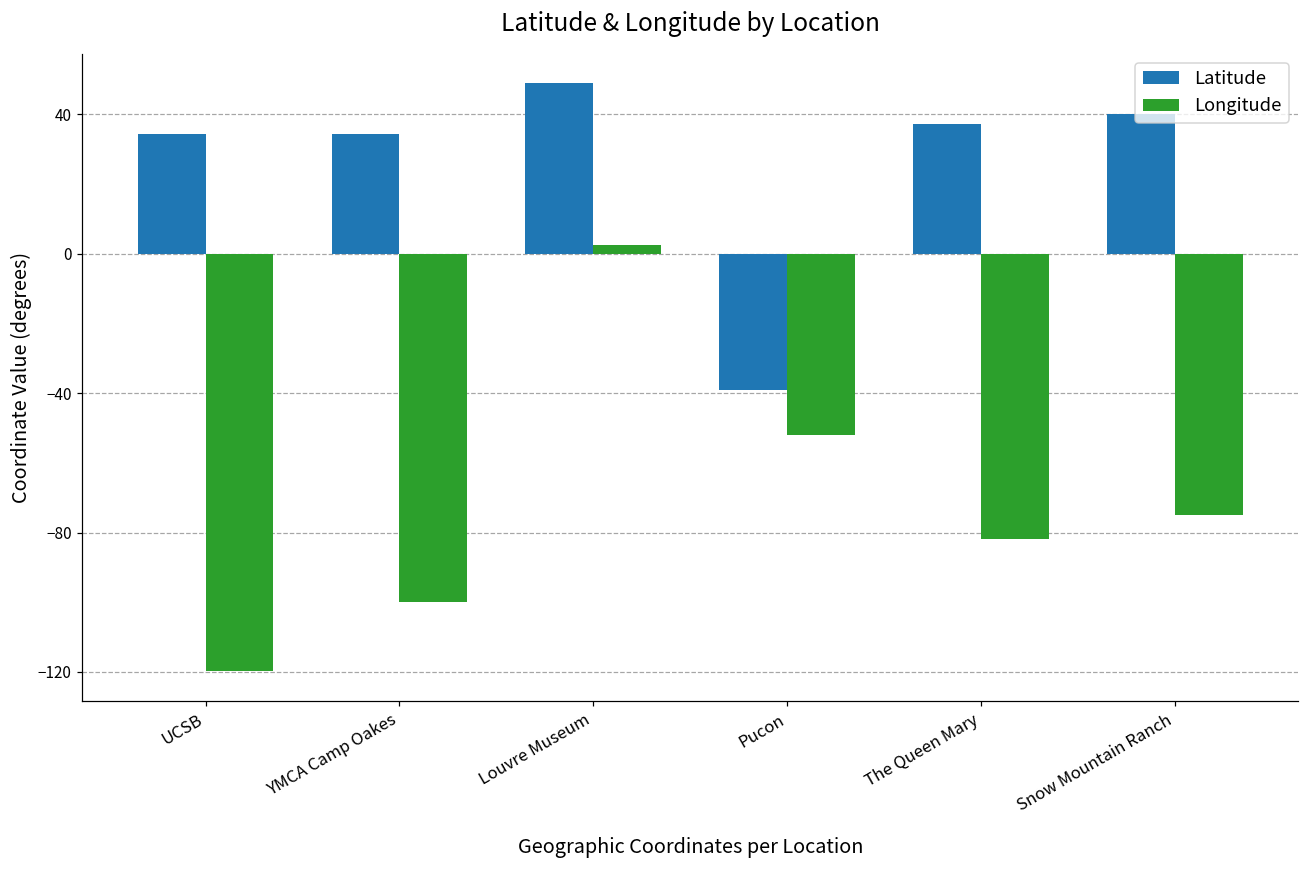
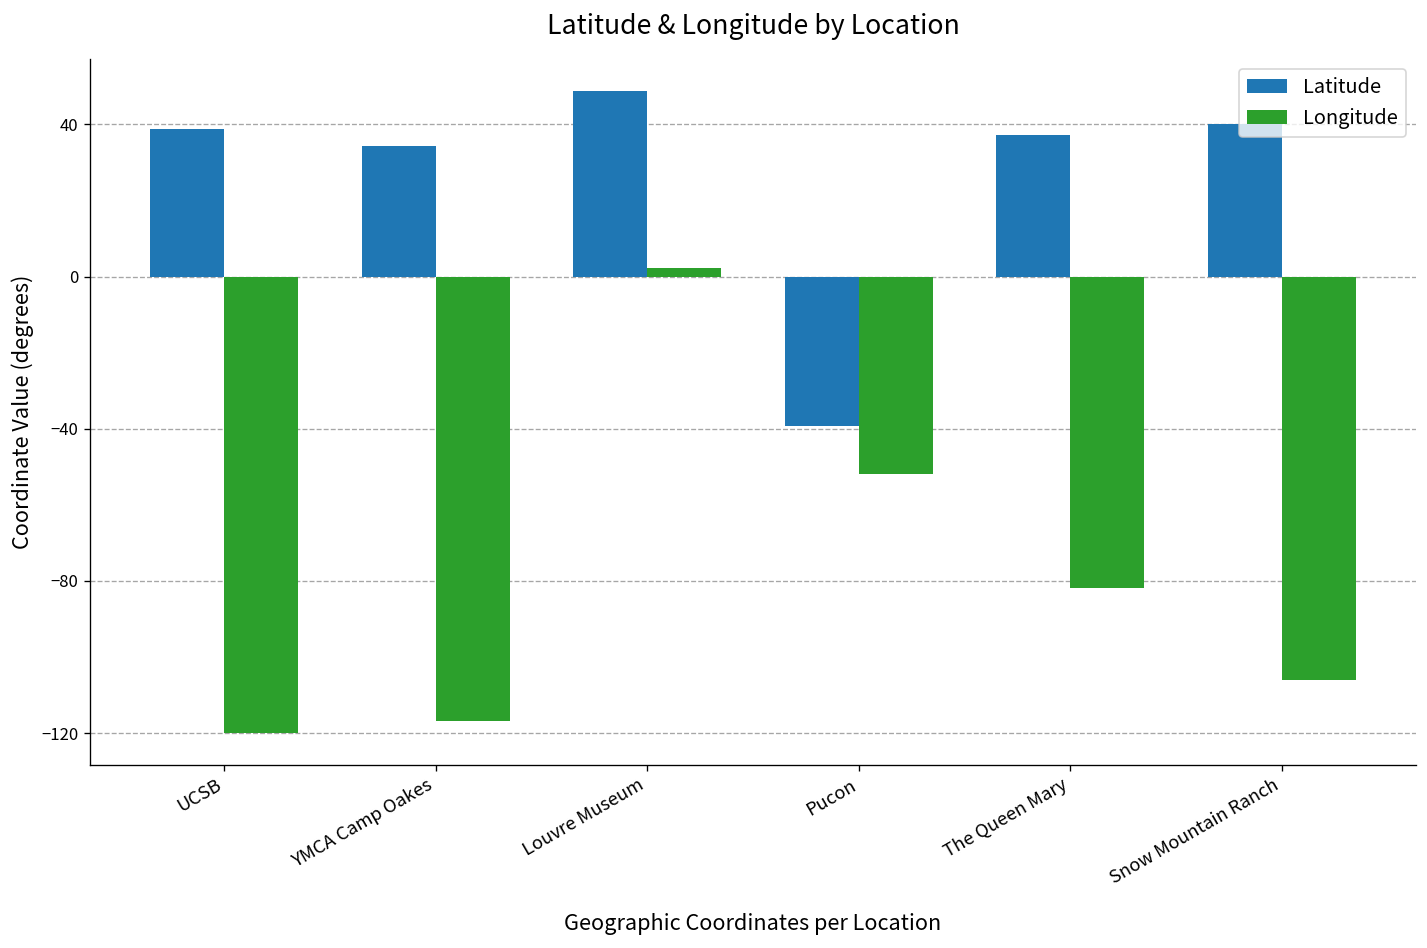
Latitude, UCSB: 34 -> 39
Longitude, YMCA Camp Oakes: -100 -> -117
Longitude, Snow Mountain Ranch: -75 -> -106
